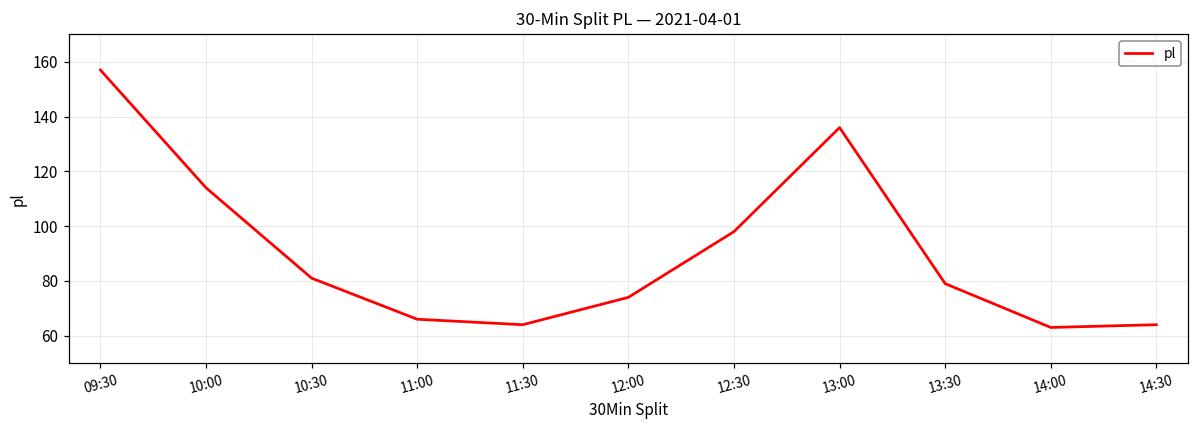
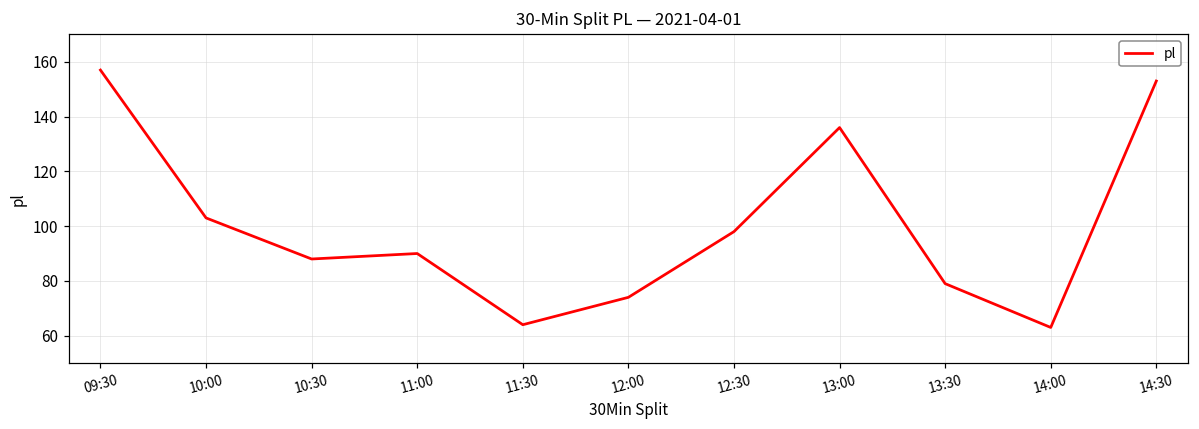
10:00: 114 -> 103
10:30: 81 -> 88
11:00: 66 -> 90
14:30: 64 -> 153
